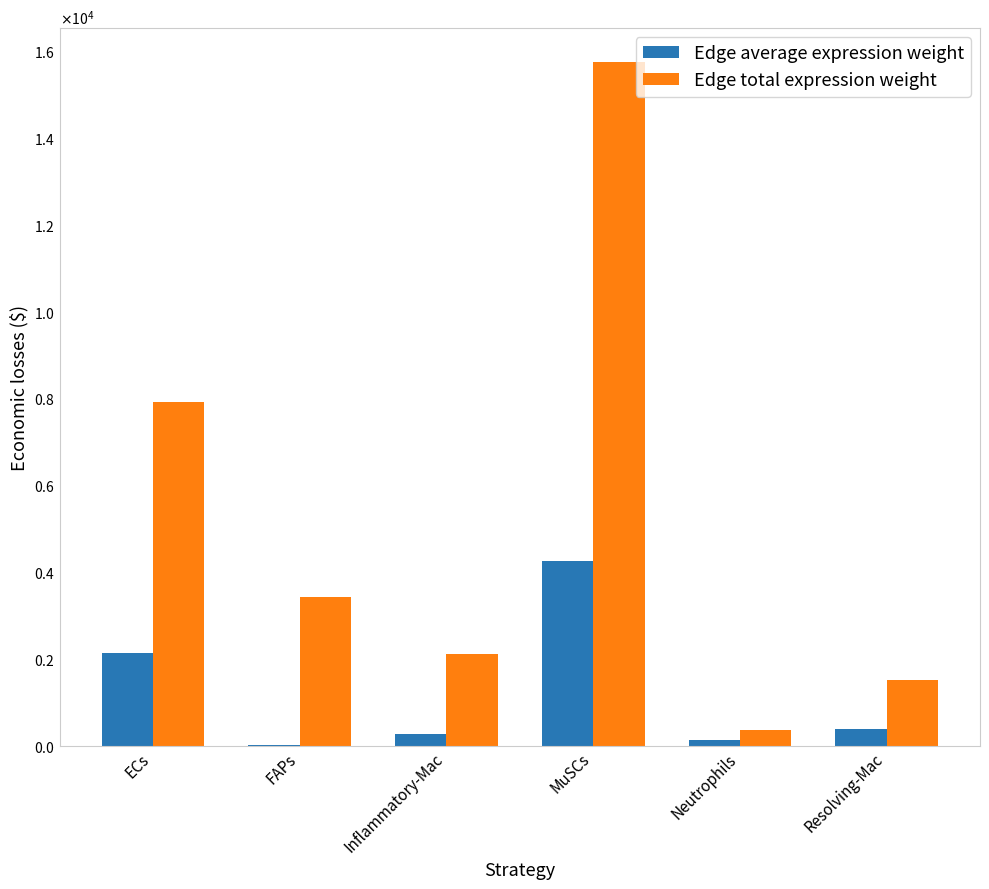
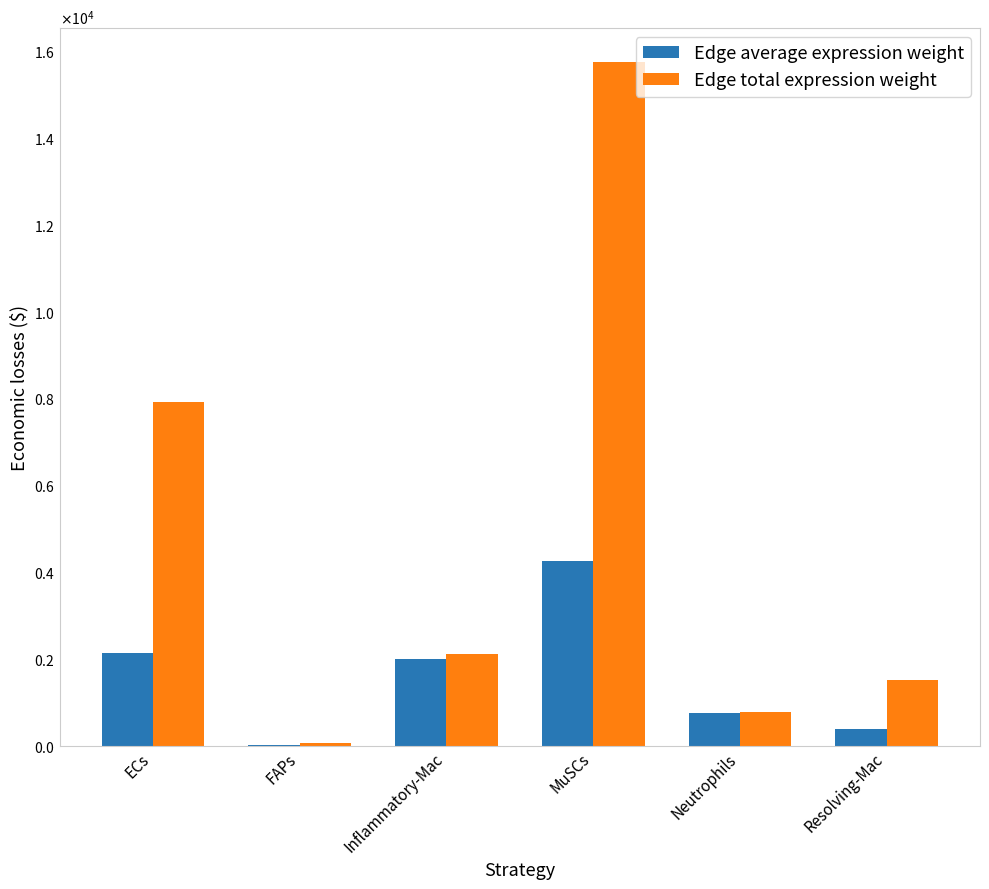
Edge total expression weight, FAPs: 3400 -> 100
Edge average expression weight, Inflammatory-Mac: 300 -> 2000
Edge average expression weight, Neutrophils: 100 -> 800
Edge total expression weight, Neutrophils: 400 -> 800
